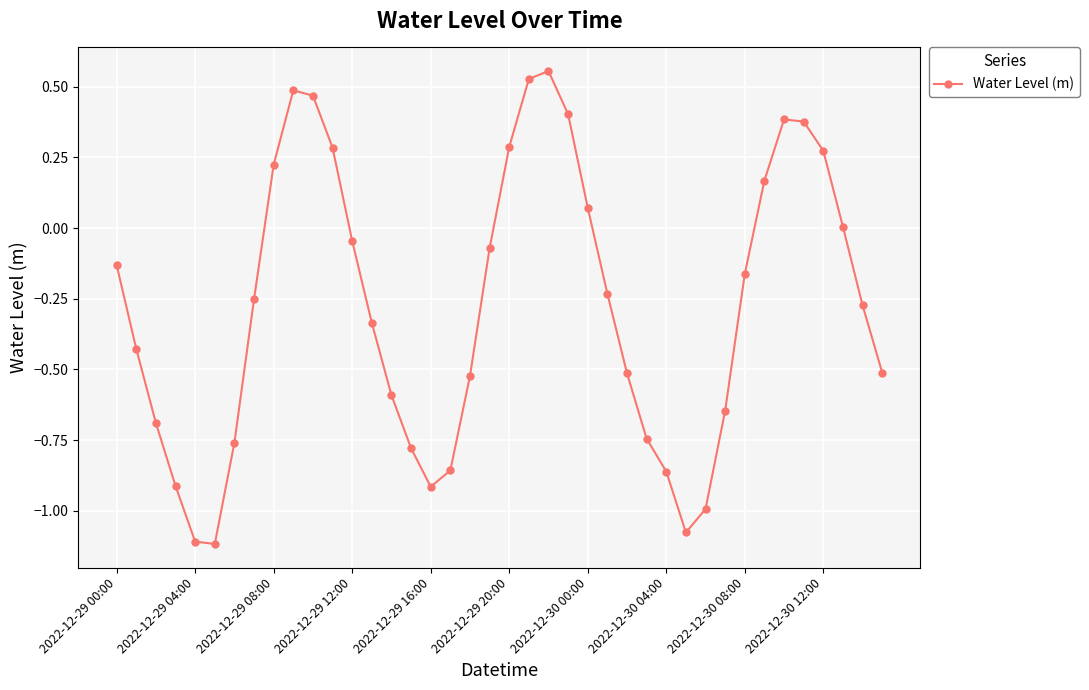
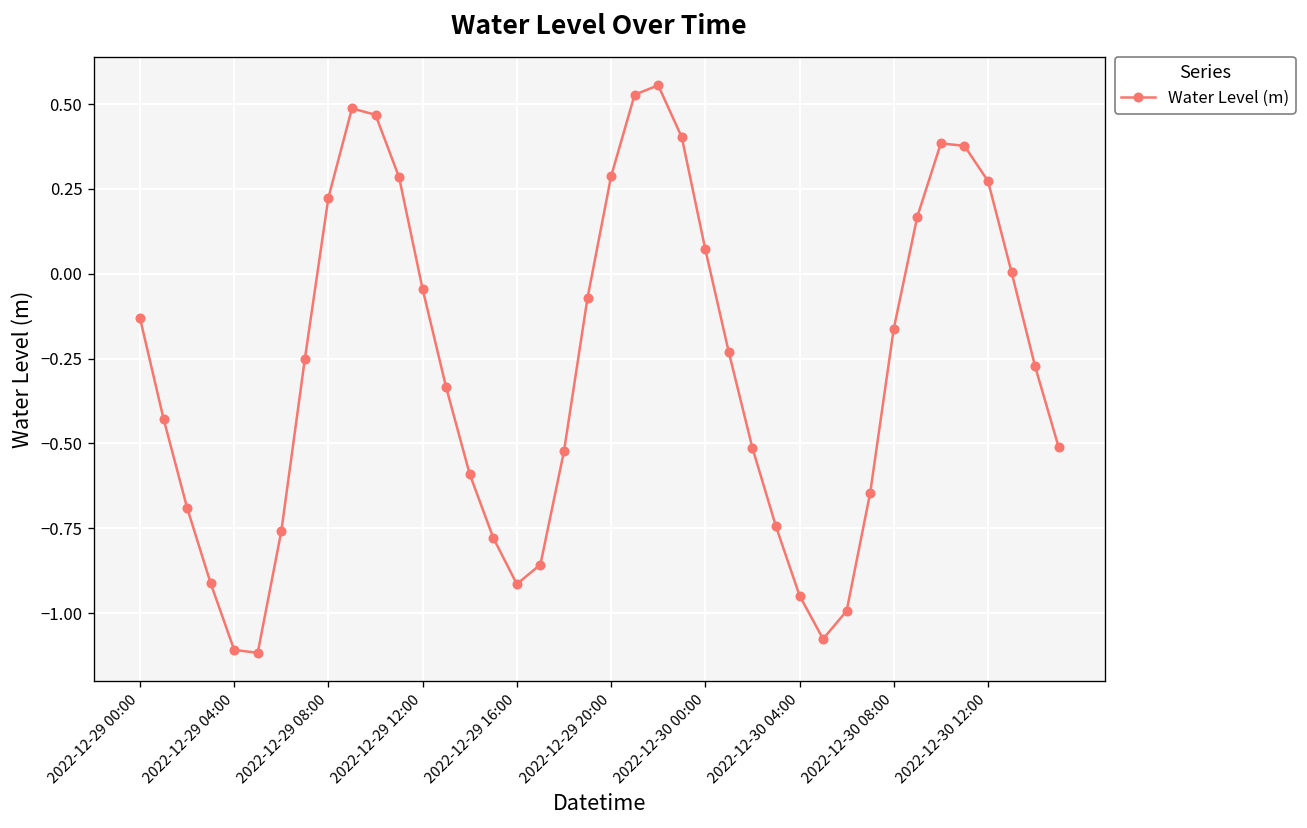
2022-12-30 04:00: -0.86 -> -0.95
